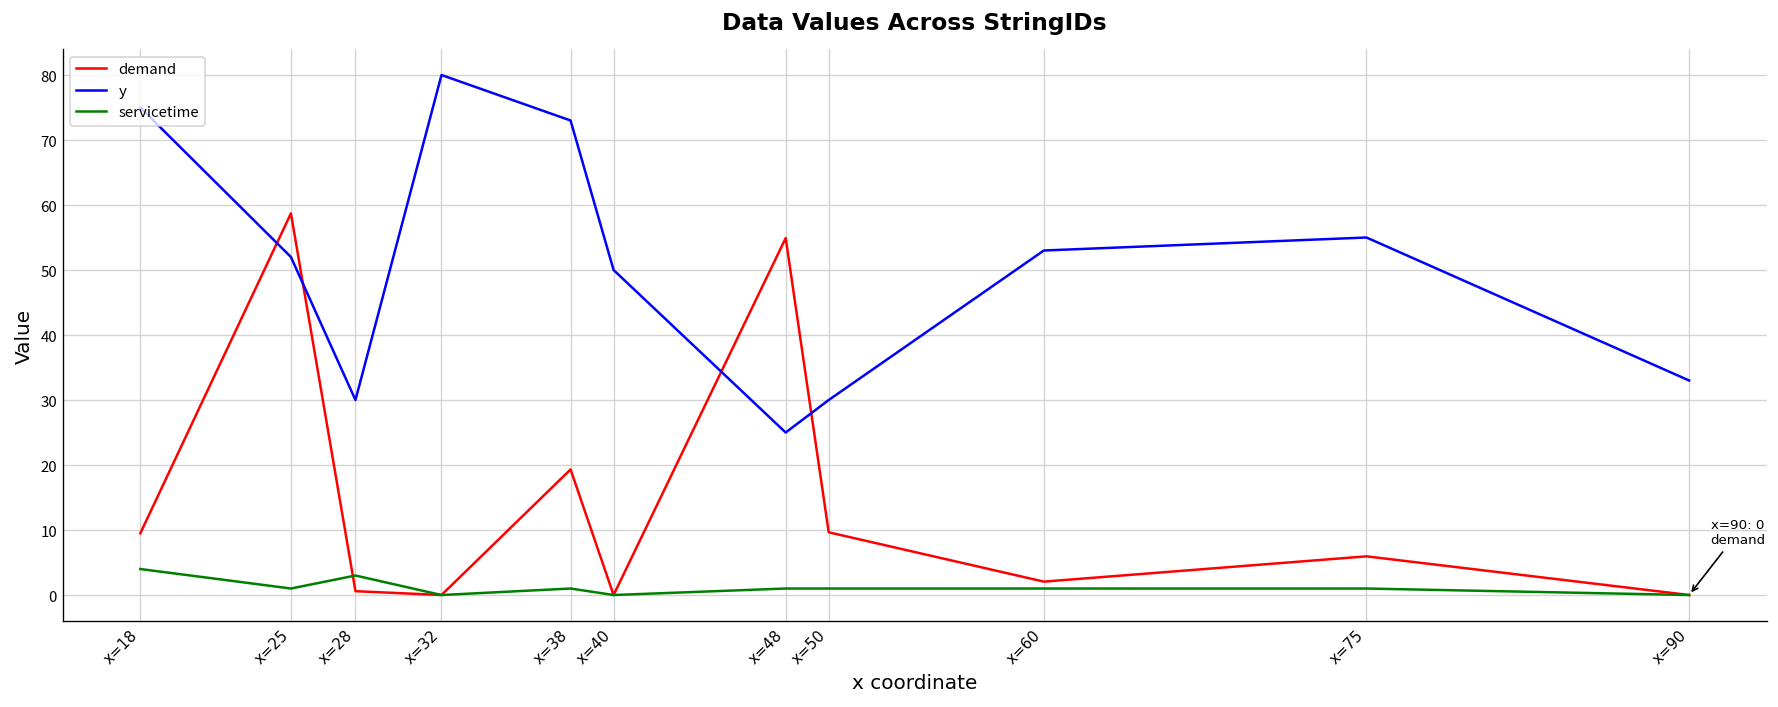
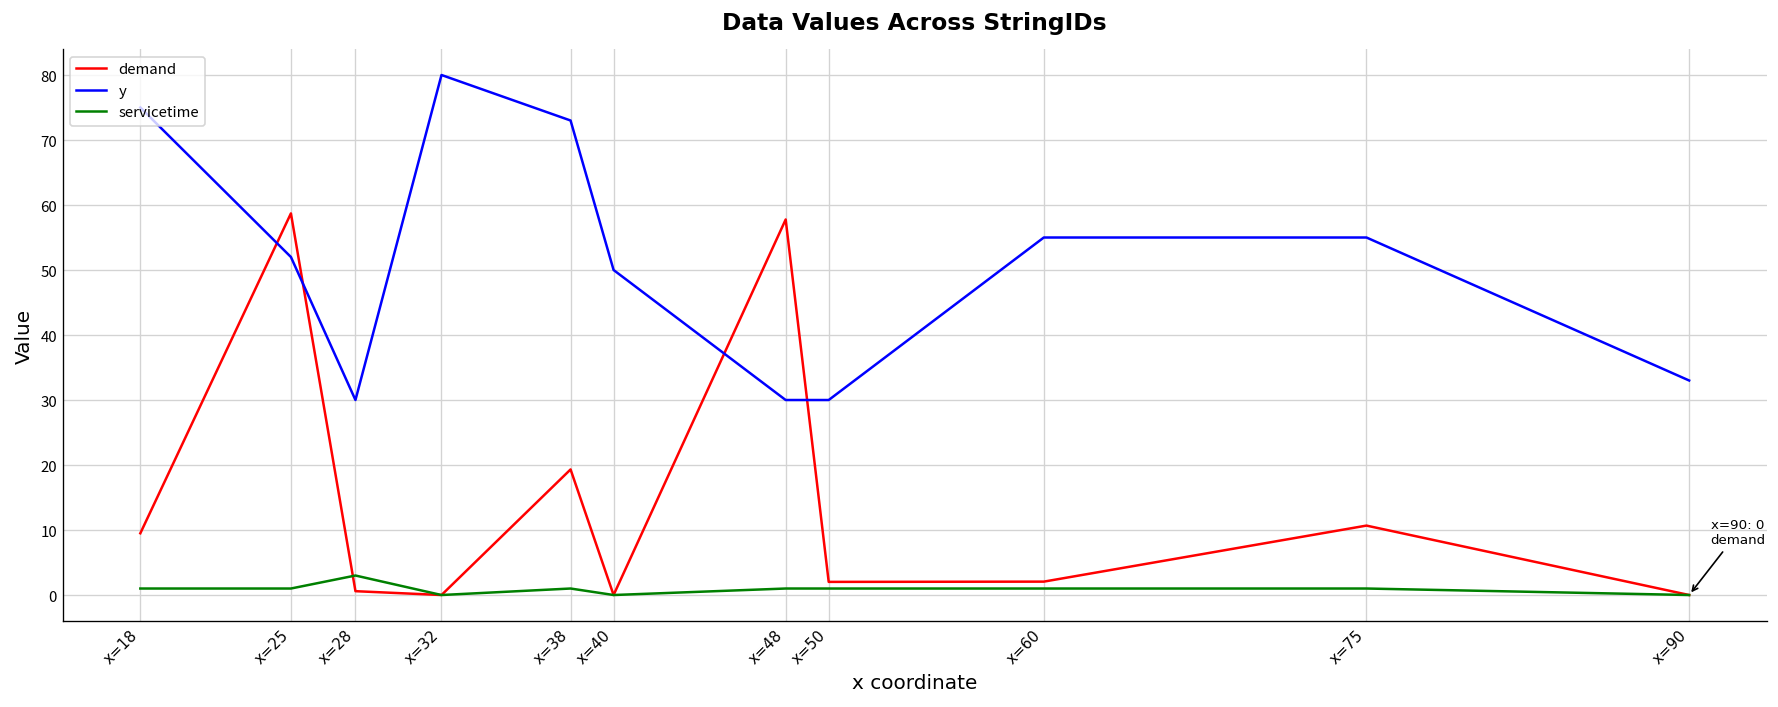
servicetime, x=18: 4 -> 1
demand, x=48: 55 -> 58
y, x=48: 25 -> 30
demand, x=50: 10 -> 2
y, x=60: 53 -> 55
demand, x=75: 6 -> 11
